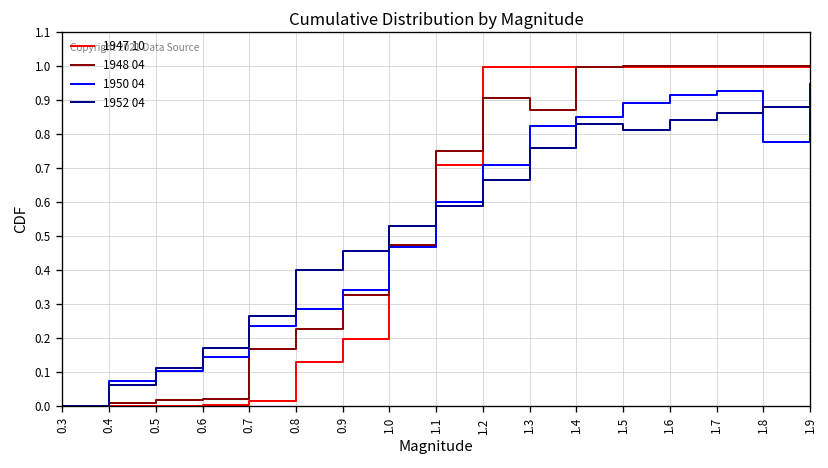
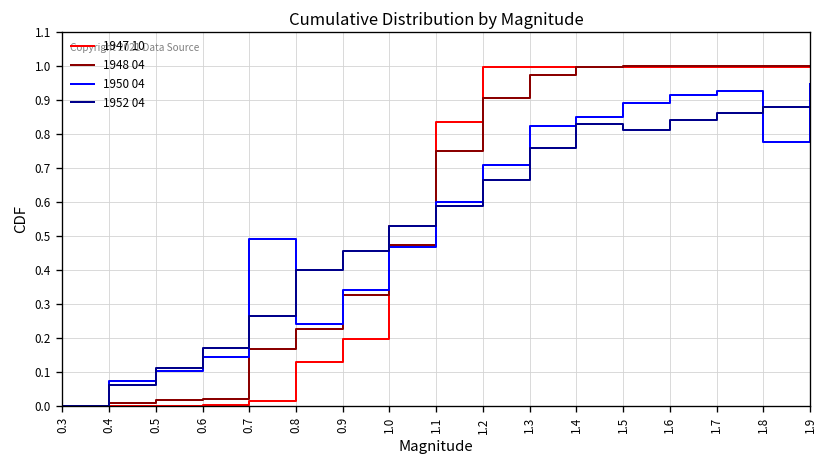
1950 04, 0.7: 0.24 -> 0.49
1950 04, 0.8: 0.28 -> 0.24
1947 10, 1.1: 0.71 -> 0.83
1948 04, 1.3: 0.87 -> 0.97
